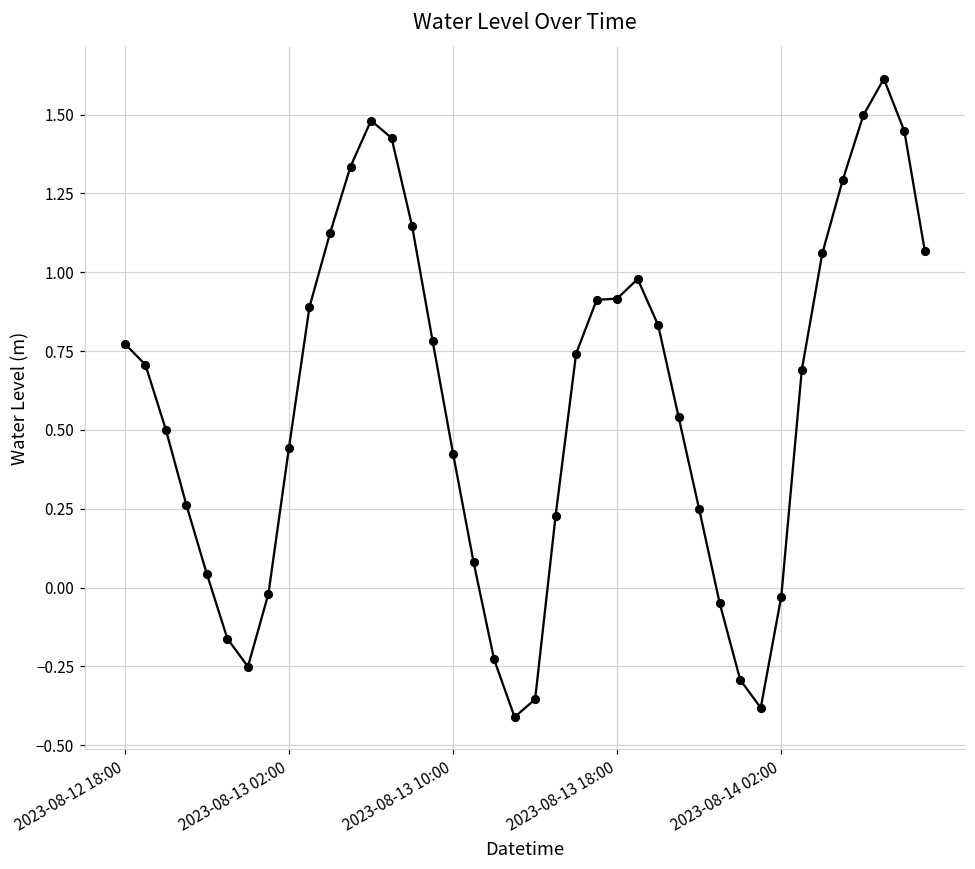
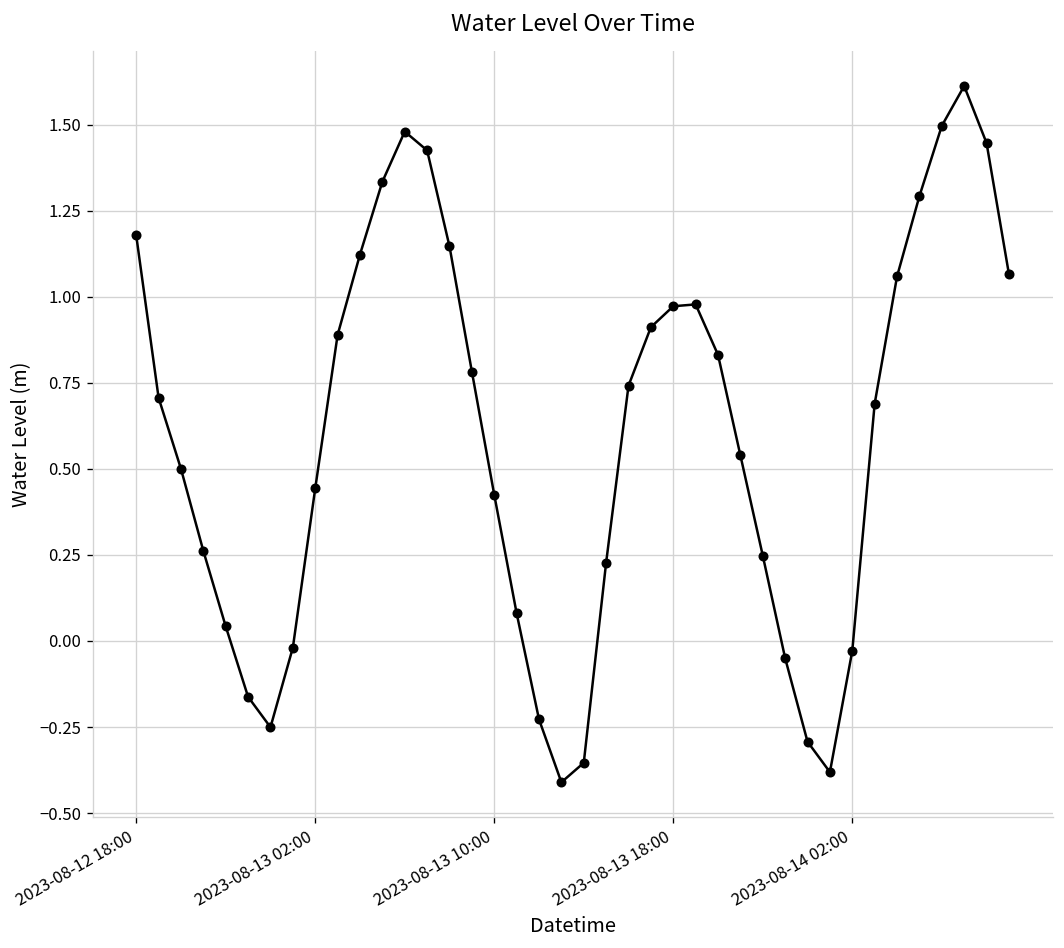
2023-08-12 18:00: 0.77 -> 1.18
2023-08-13 18:00: 0.92 -> 0.97
